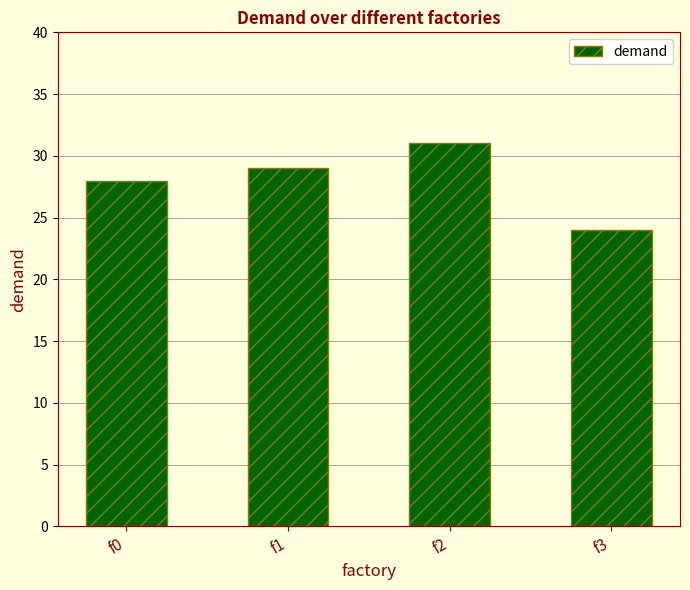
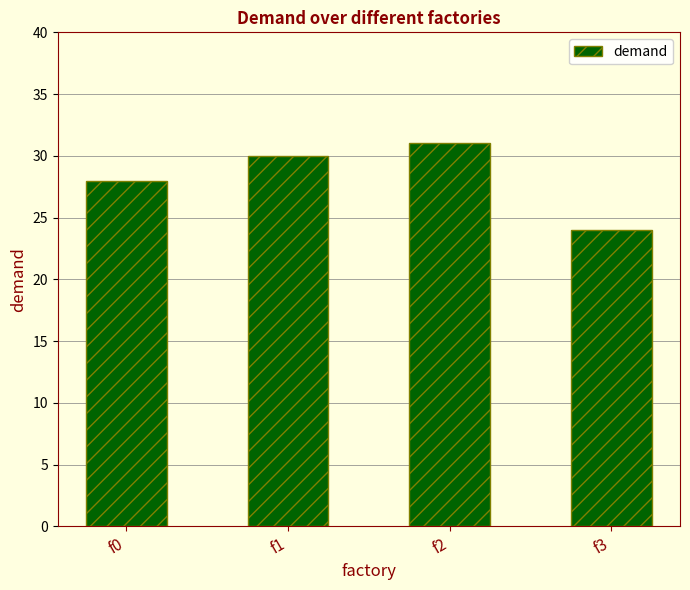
f1: 29 -> 30
